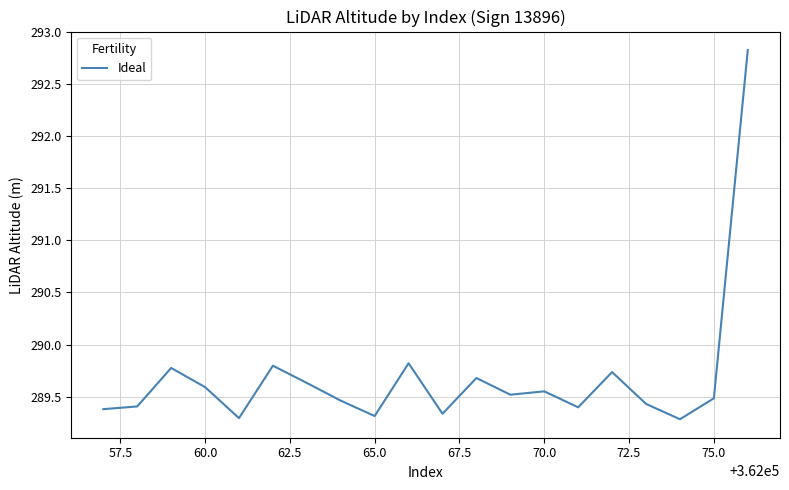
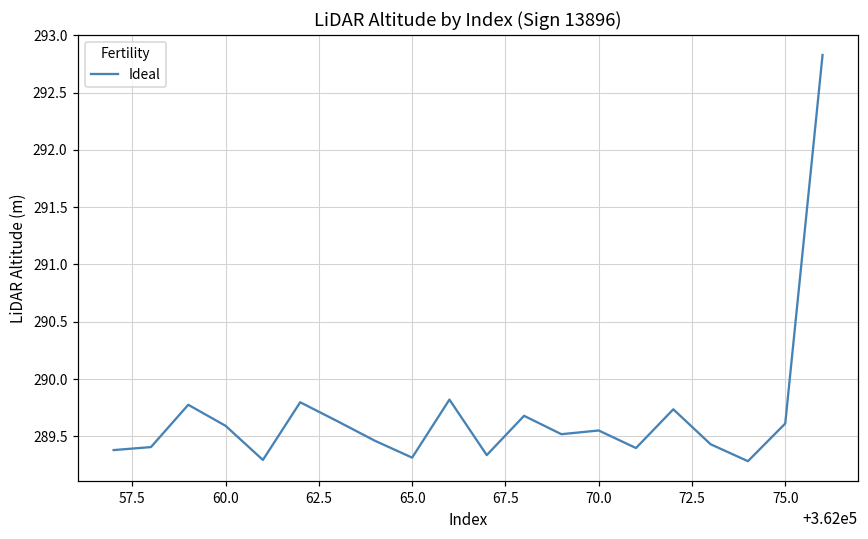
75.0: 289.48 -> 289.61
